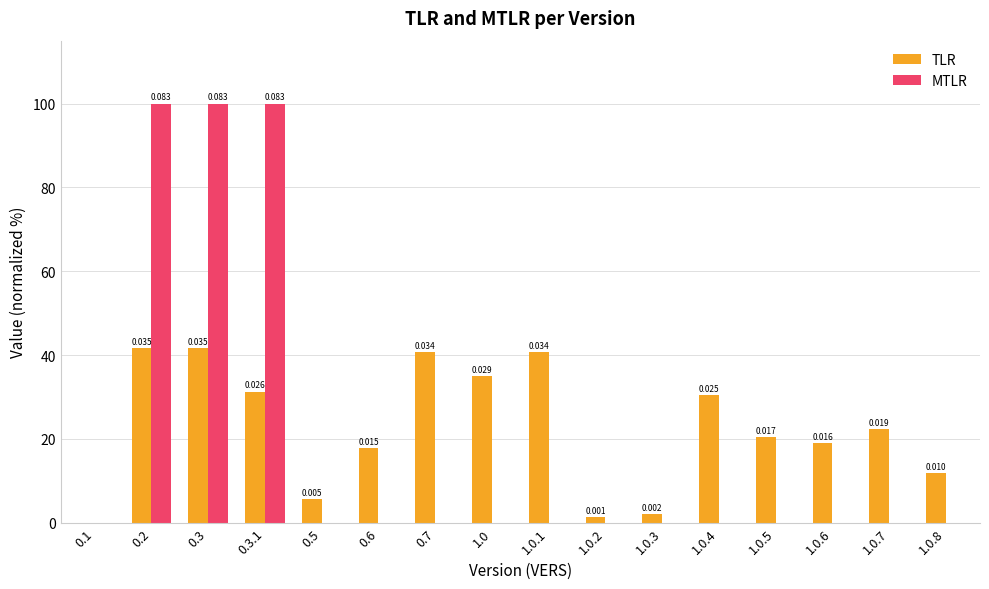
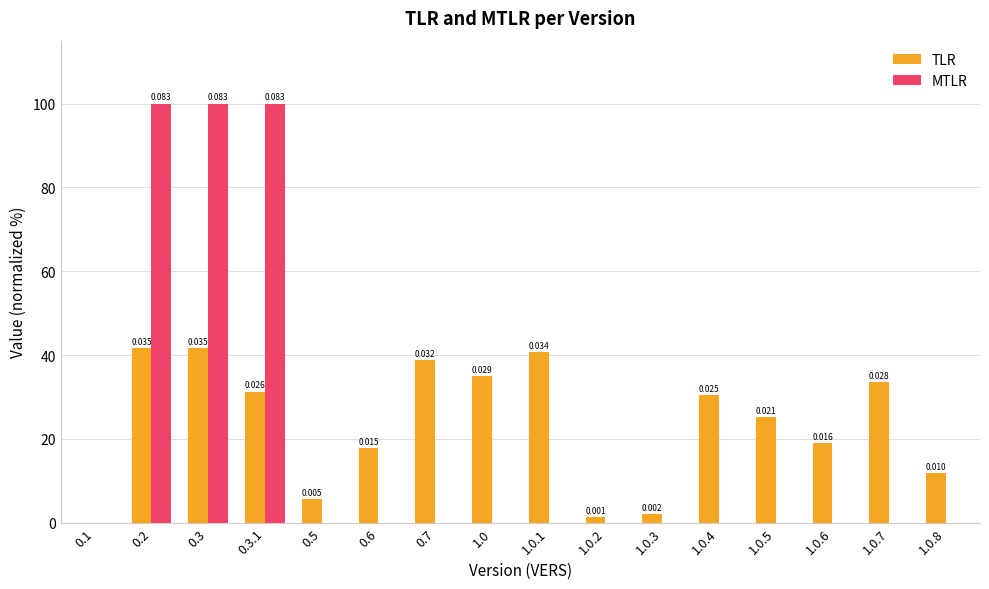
TLR, 0.7: 0.034 -> 0.032
TLR, 1.0.5: 0.017 -> 0.021
TLR, 1.0.7: 0.019 -> 0.028
